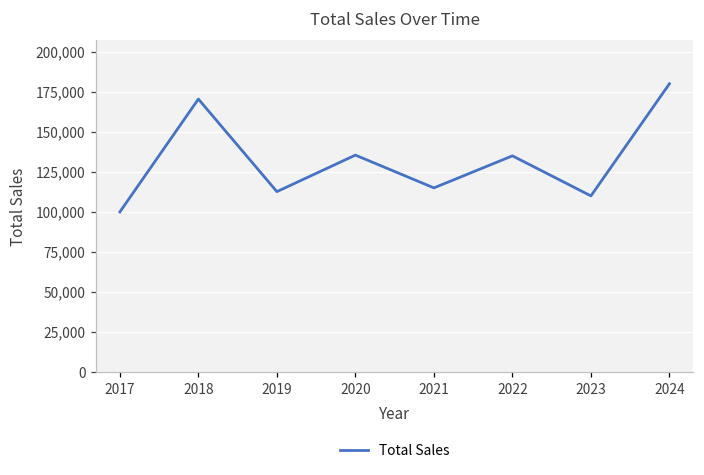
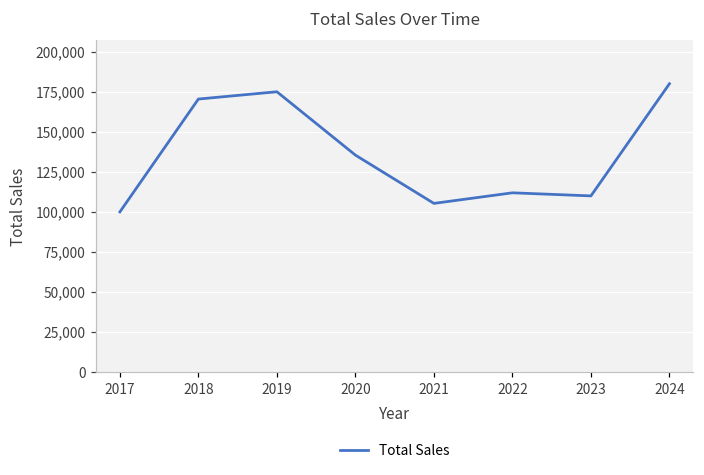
2019: 113,000 -> 175,000
2021: 115,000 -> 105,000
2022: 135,000 -> 112,000
